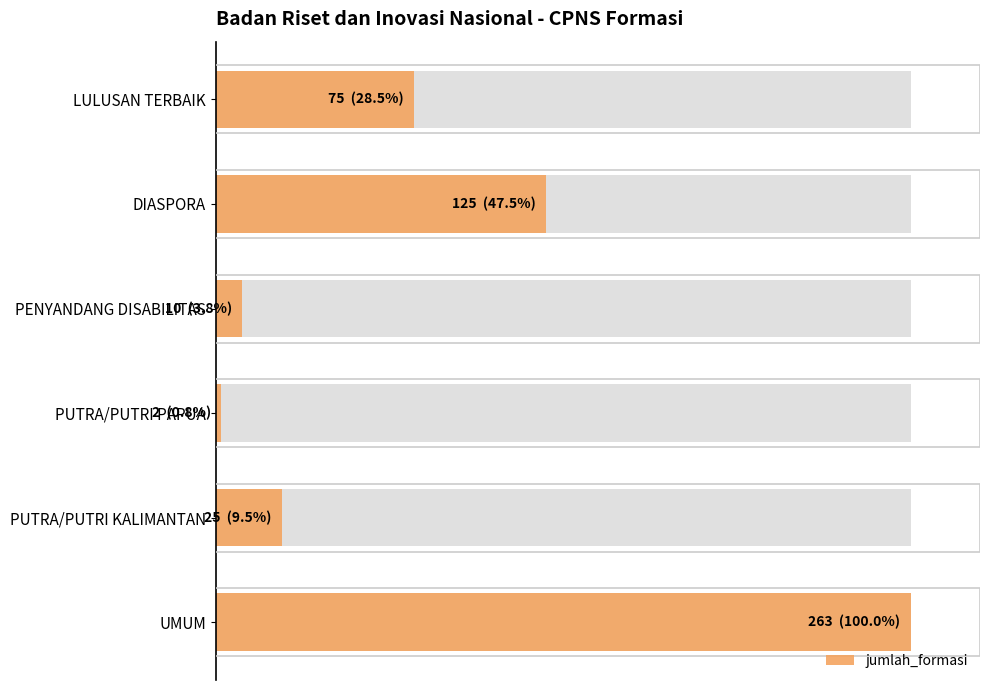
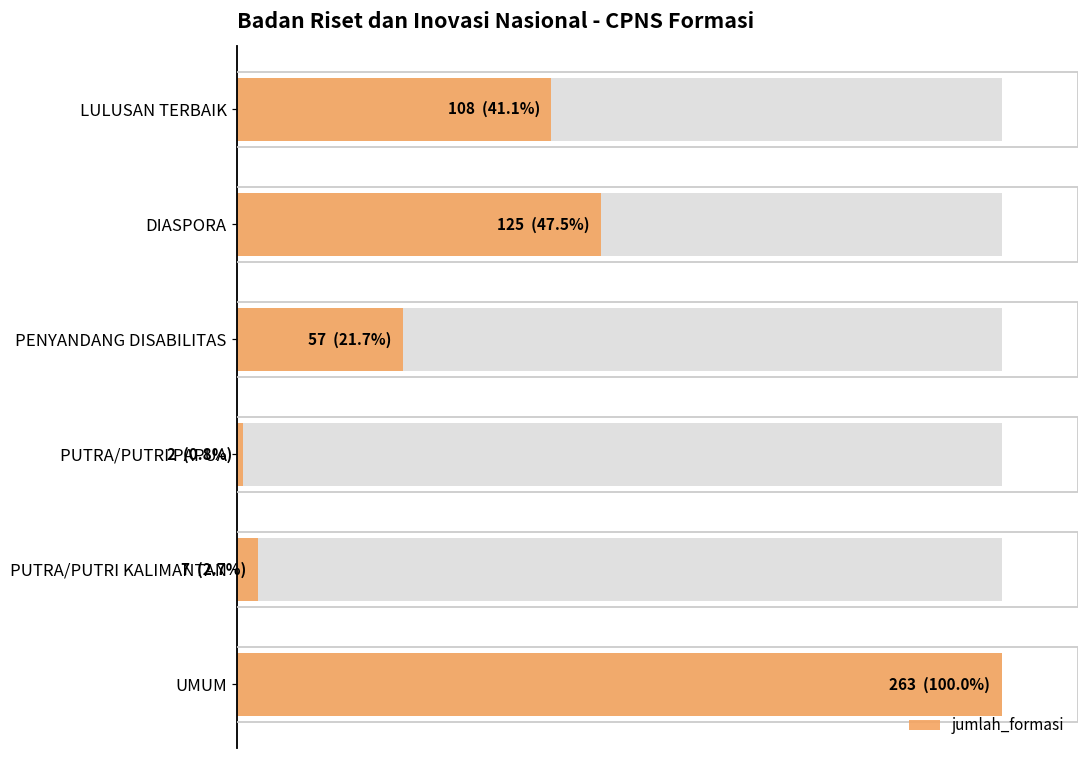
jumlah_formasi, LULUSAN TERBAIK: 75 (28.5%) -> 108 (41.1%)
jumlah_formasi, PENYANDANG DISABILITAS: 10 (3.8%) -> 57 (21.7%)
jumlah_formasi, PUTRA/PUTRI KALIMANTAN: 25 (9.5%) -> 7 (2.7%)
